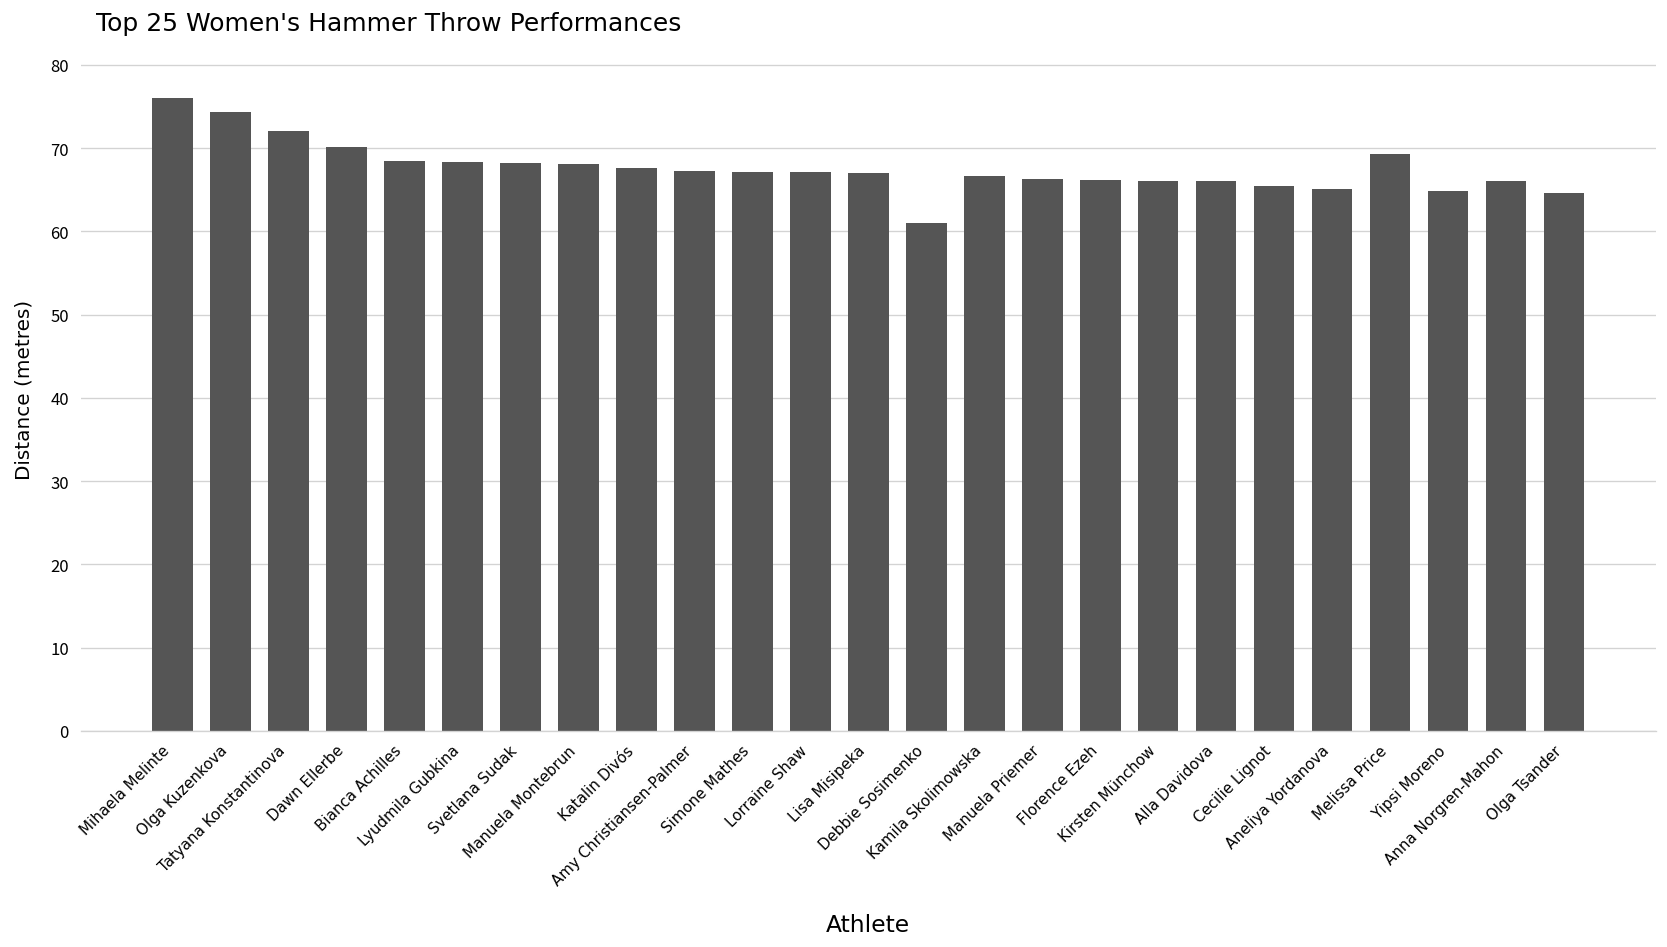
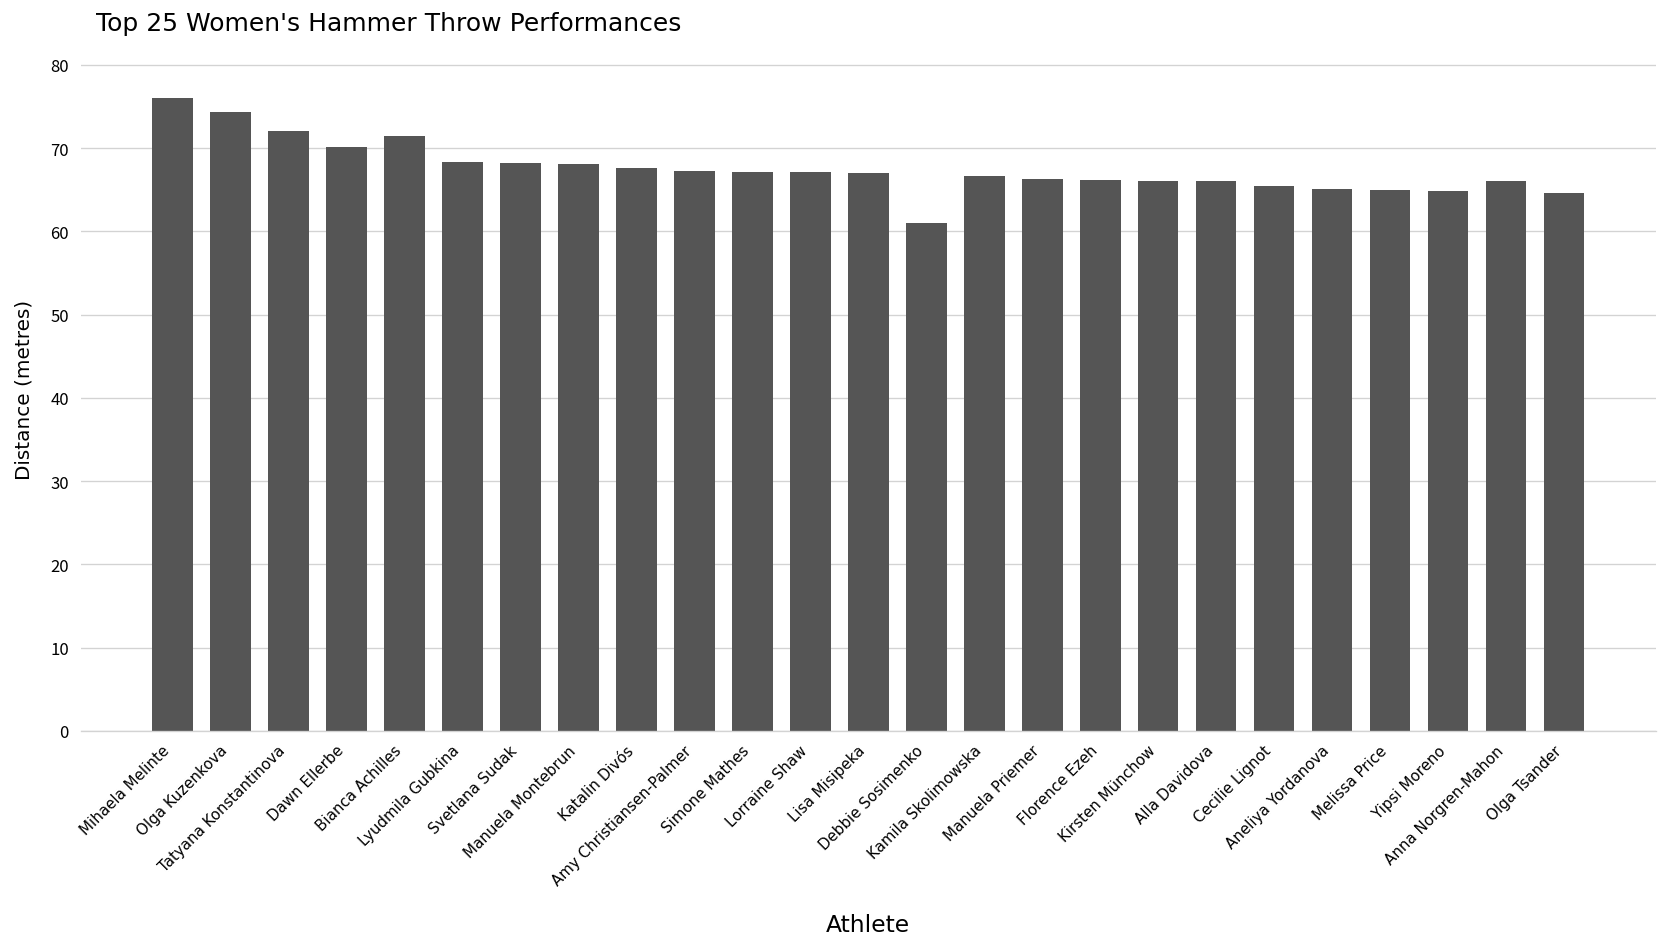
Bianca Achilles: 68 -> 72
Melissa Price: 69 -> 65
